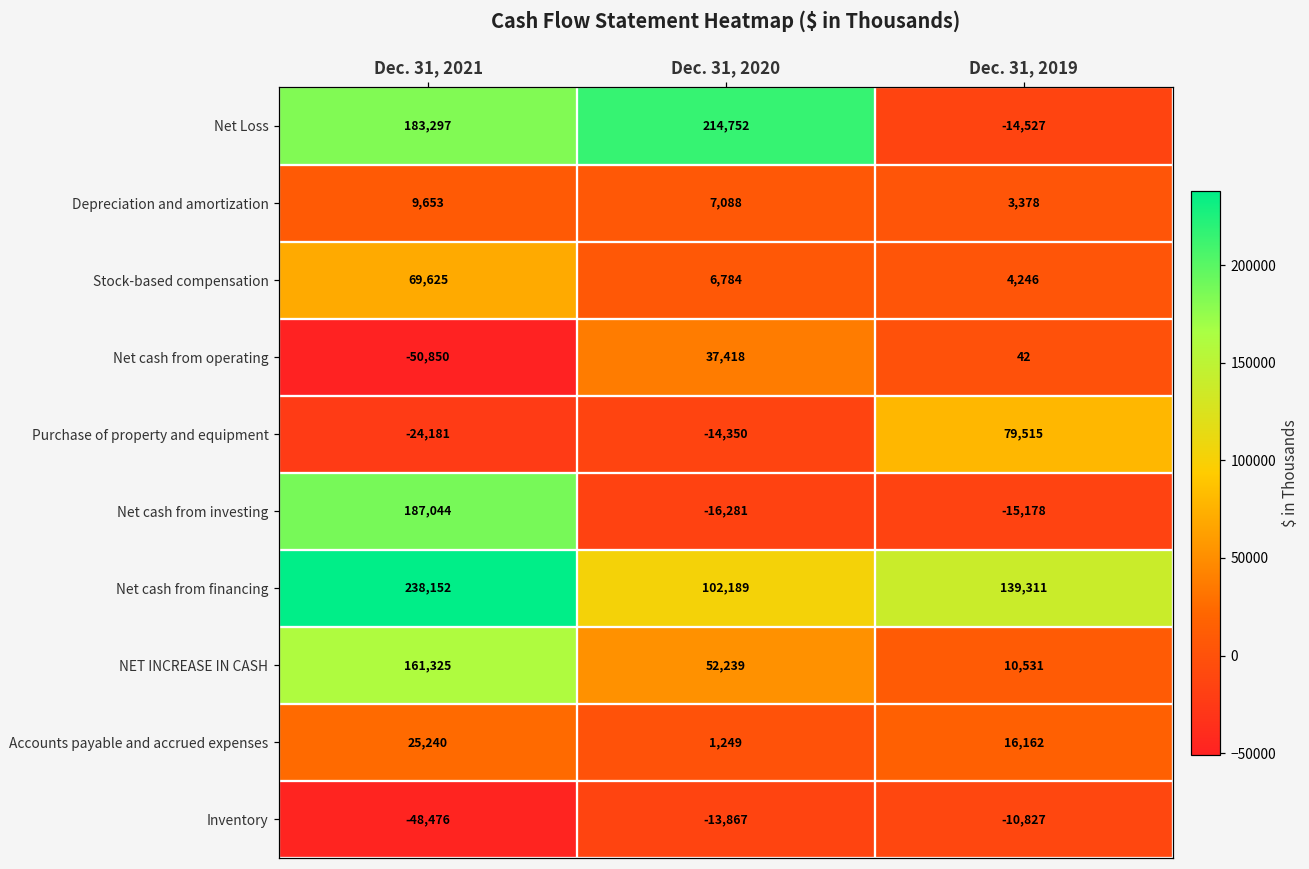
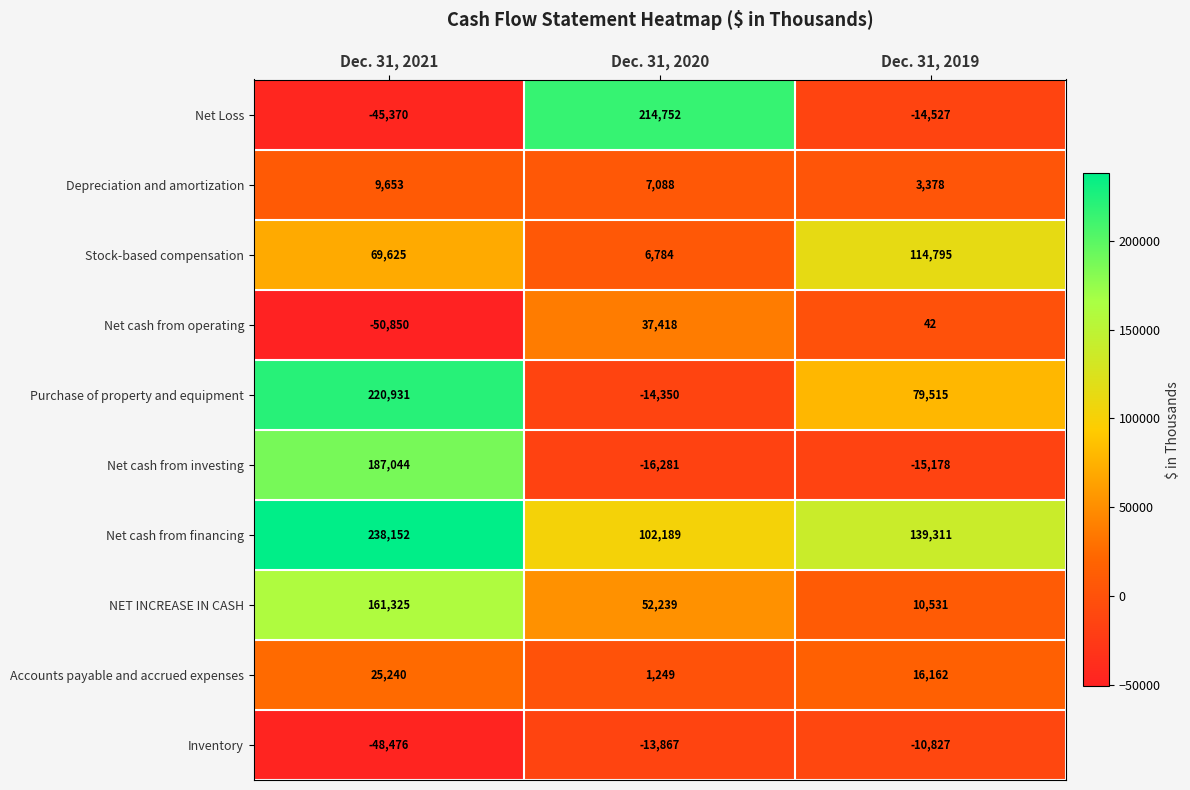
Net Loss, Dec. 31, 2021: 183,297 -> -45,370
Stock-based compensation, Dec. 31, 2019: 4,246 -> 114,795
Purchase of property and equipment, Dec. 31, 2021: -24,181 -> 220,931
